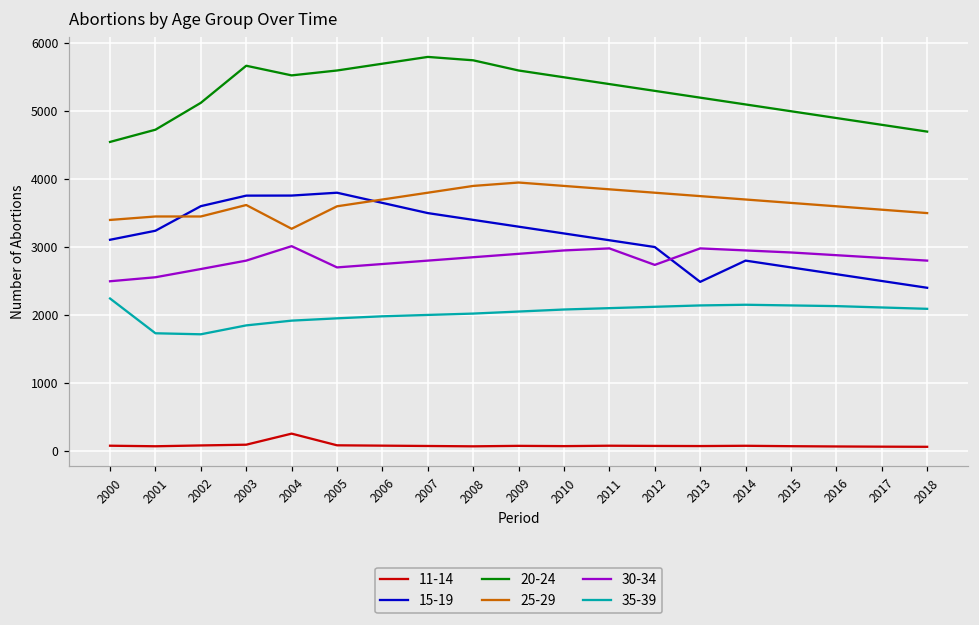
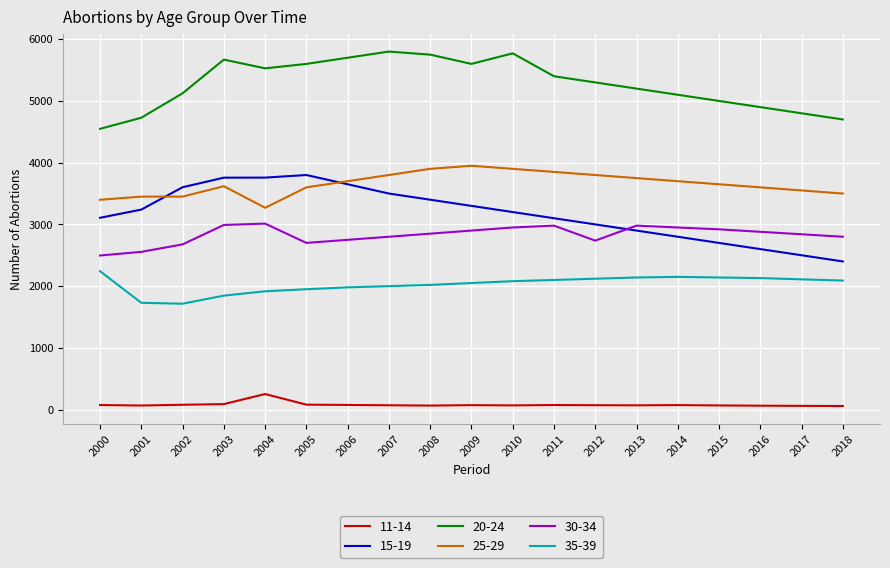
30-34, 2003: 2800 -> 3000
20-24, 2010: 5500 -> 5800
15-19, 2013: 2500 -> 2900
